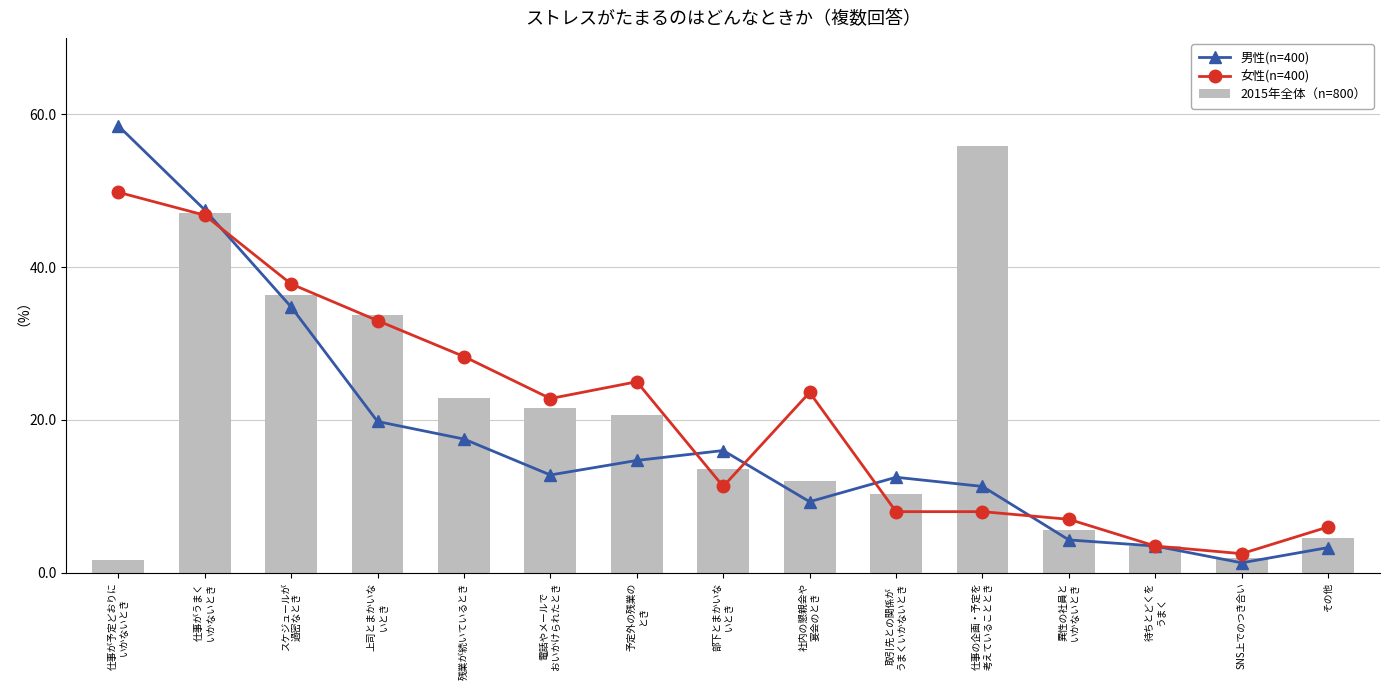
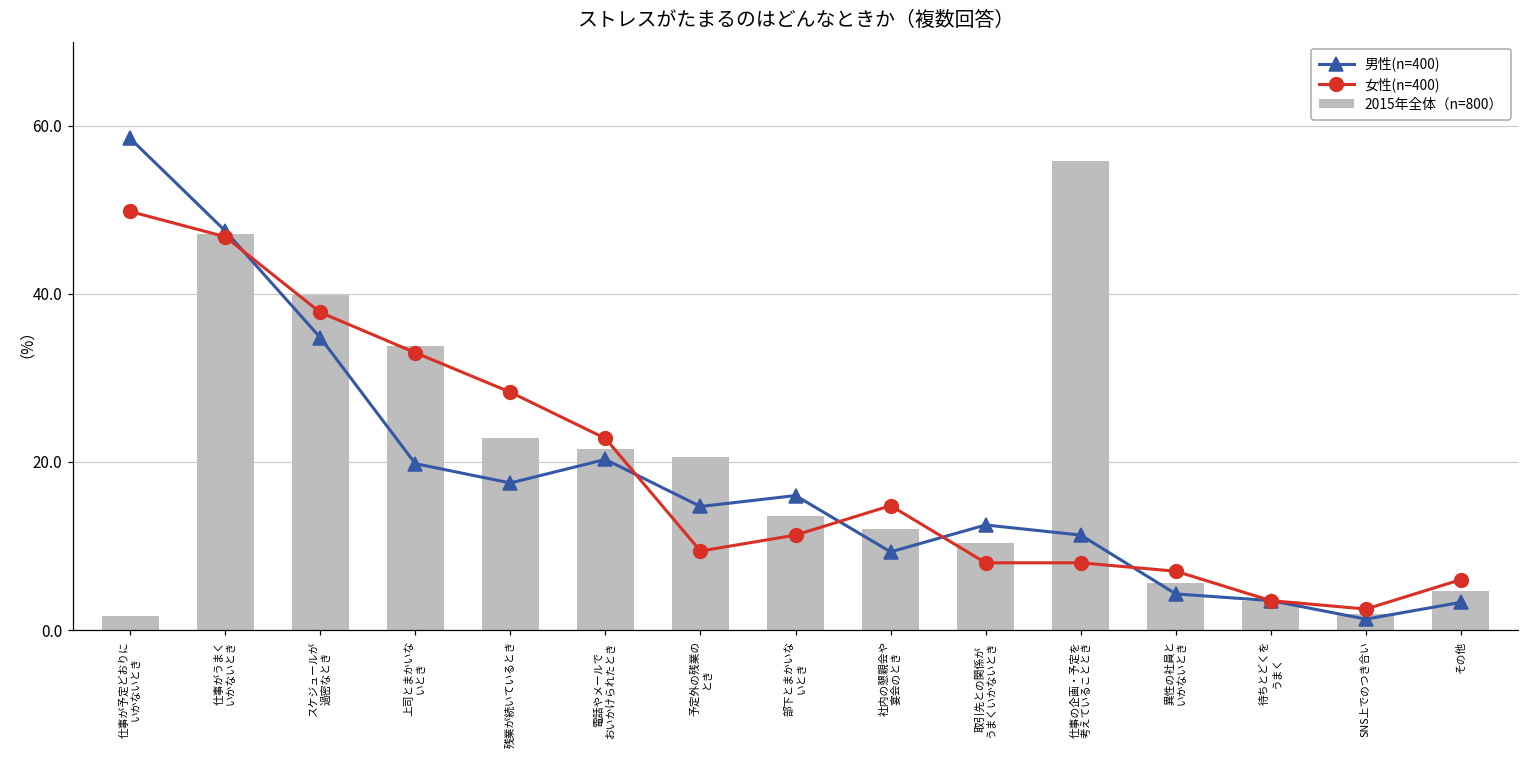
2015年全体（n=800）, スケジュールが 過密なとき: 36 -> 40
男性(n=400), 電話やメールで おいかけられたとき: 13 -> 20
女性(n=400), 予定外の残業の とき: 25 -> 9
女性(n=400), 社内の懇親会や 宴会のとき: 24 -> 15
